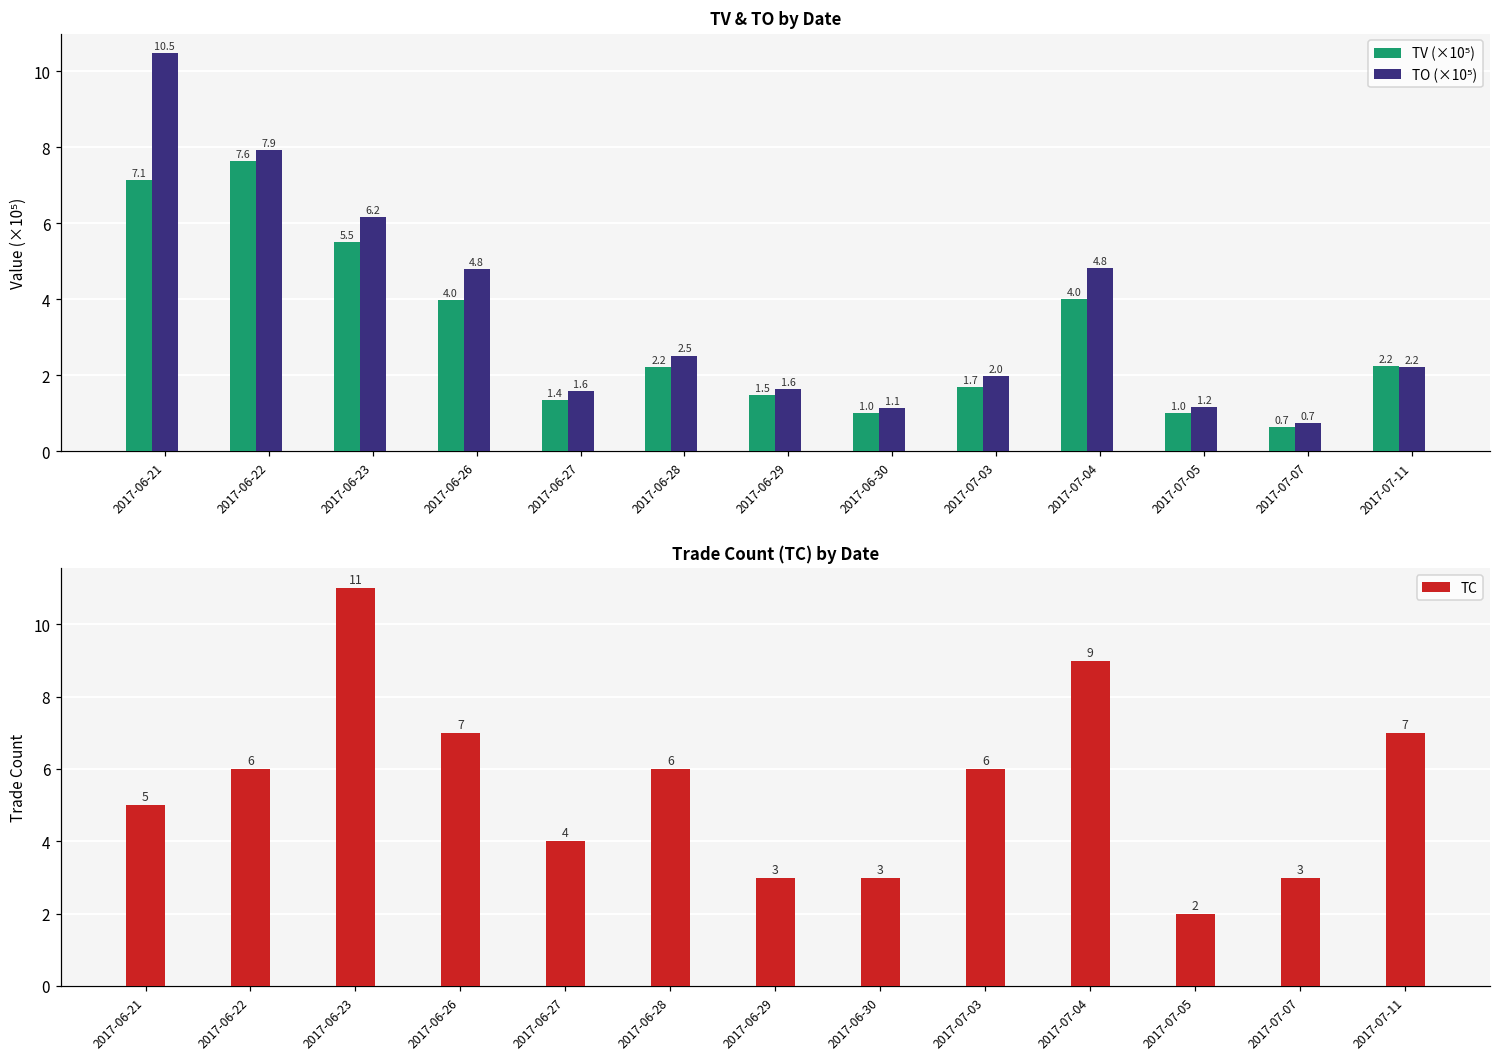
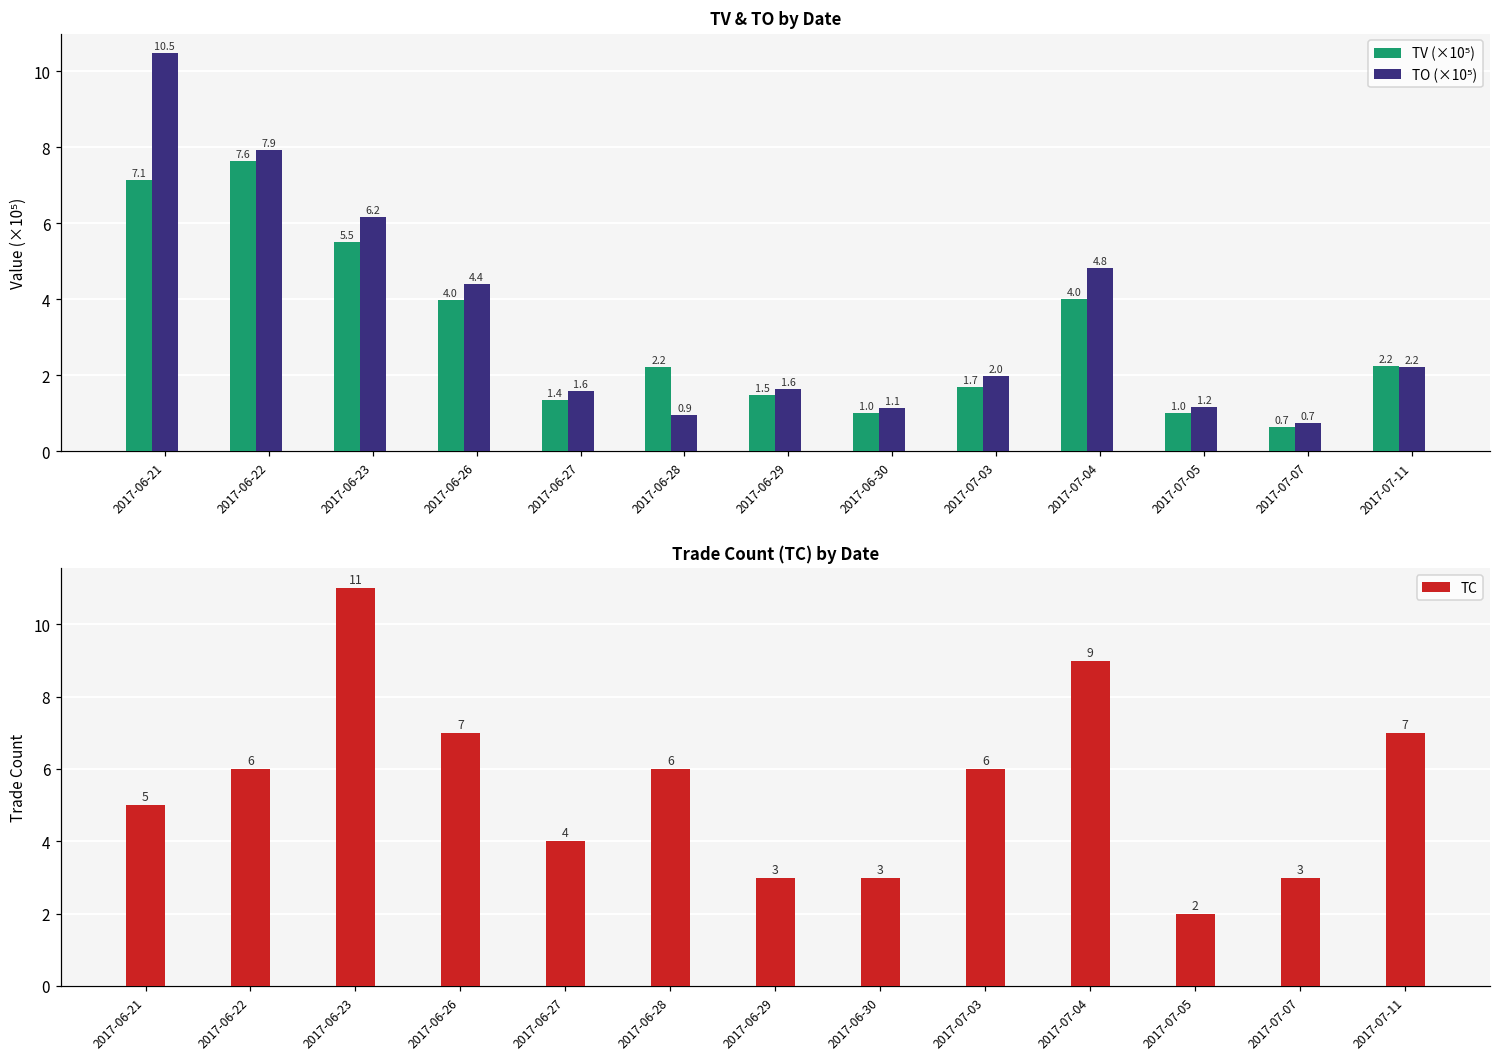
TV & TO by Date, TO (×10⁵), 2017-06-26: 4.8 -> 4.4
TV & TO by Date, TO (×10⁵), 2017-06-28: 2.5 -> 0.9
